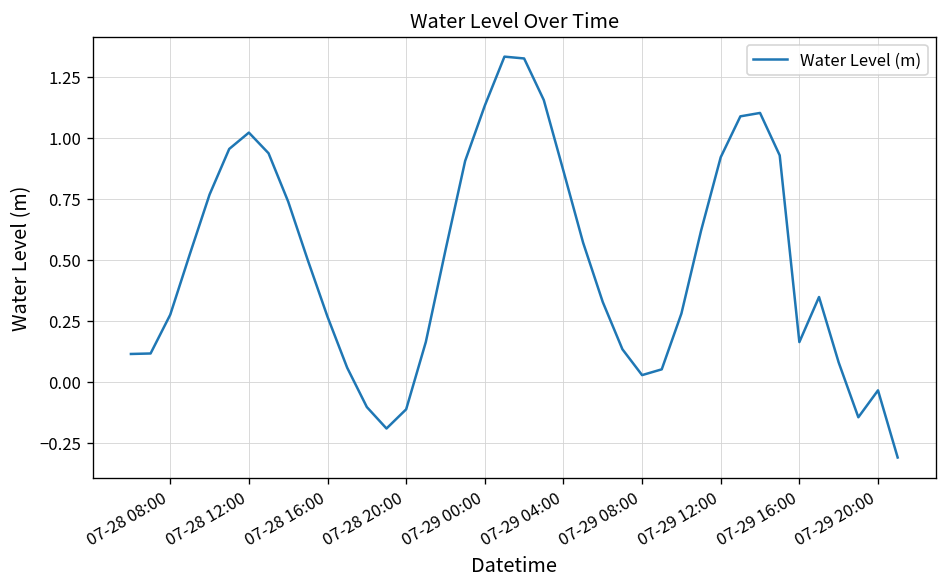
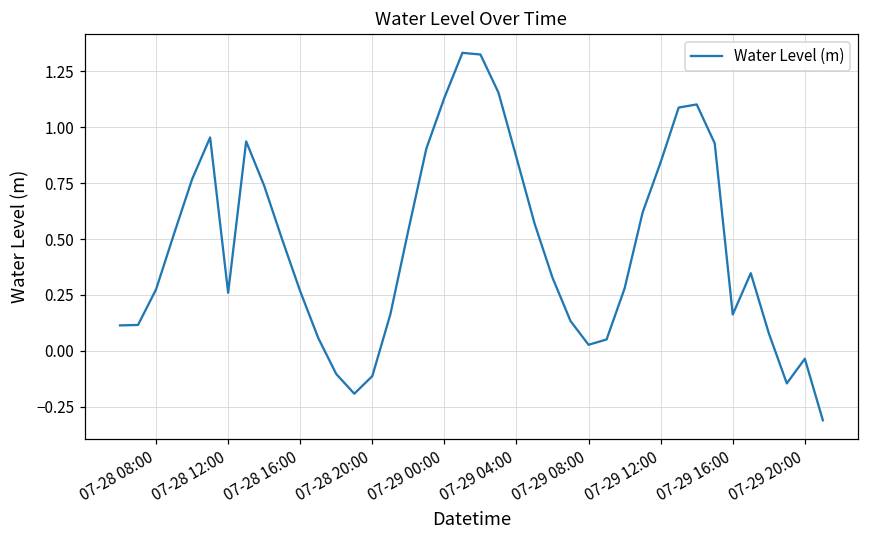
07-28 12:00: 1.02 -> 0.26
07-29 12:00: 0.92 -> 0.84
